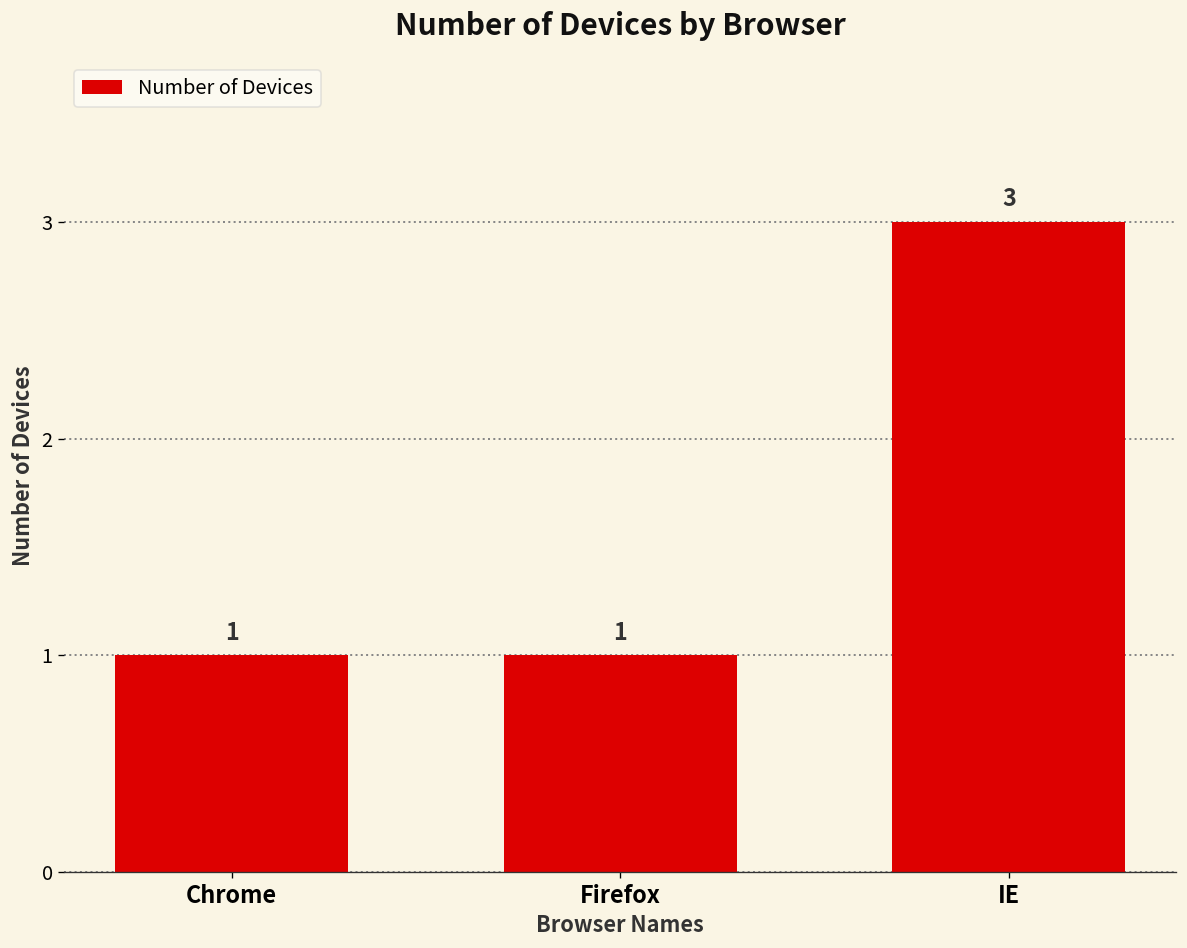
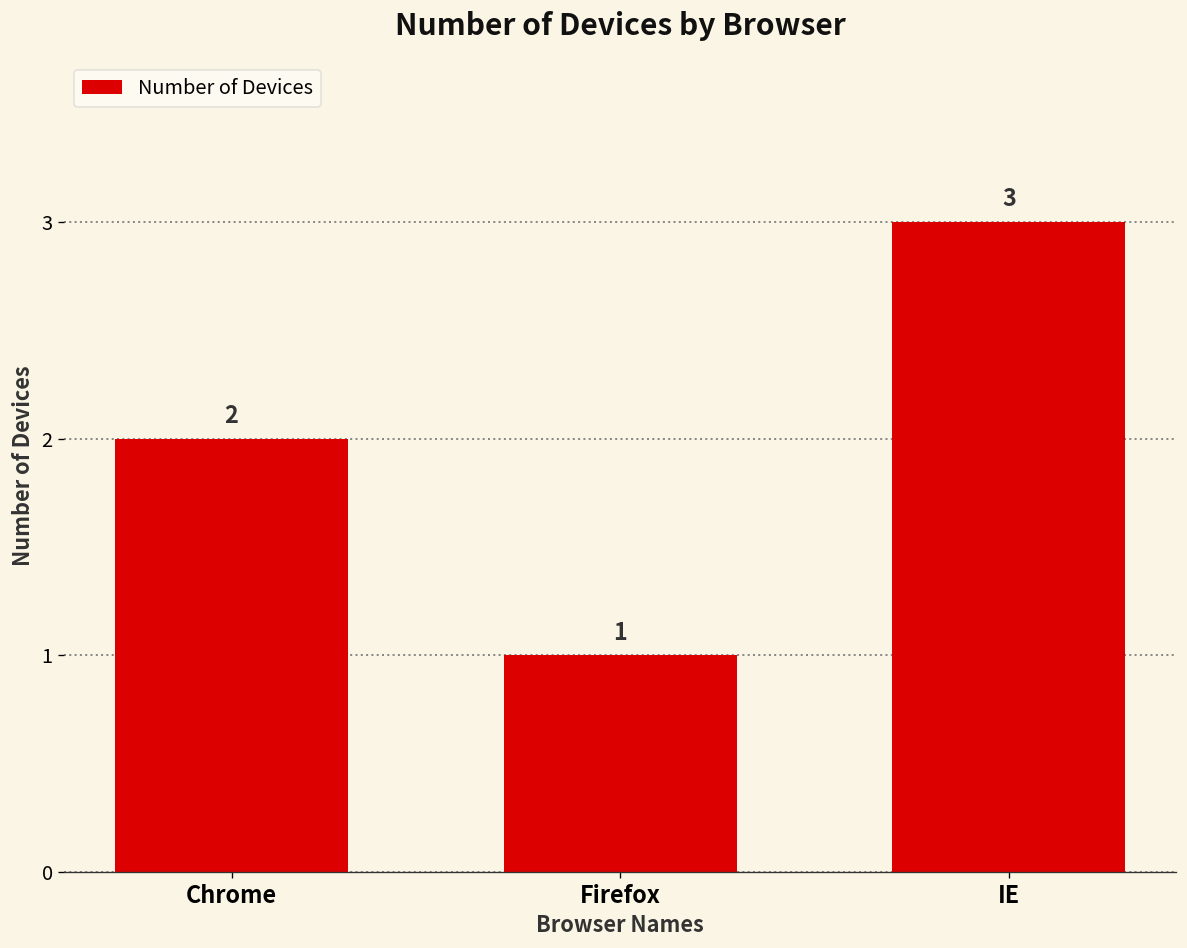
Chrome: 1 -> 2
